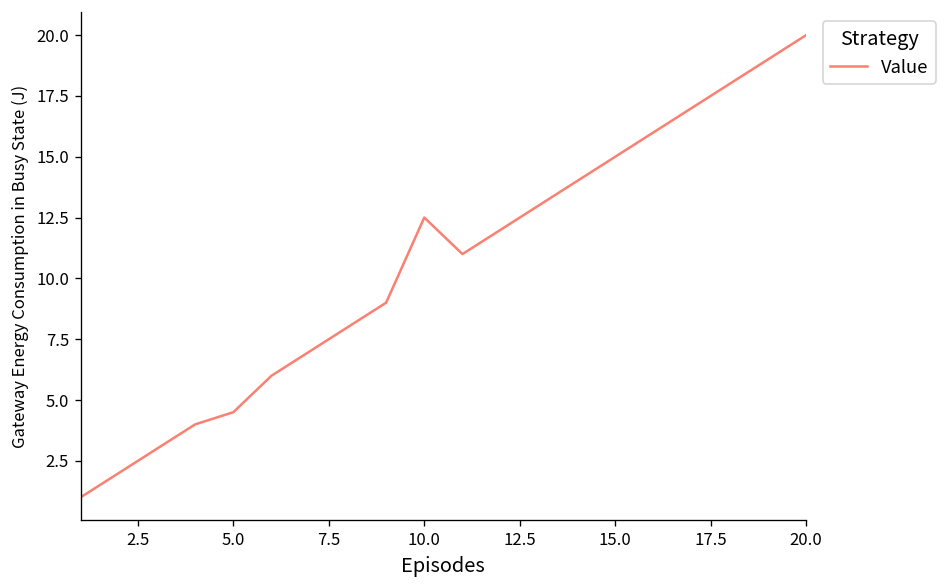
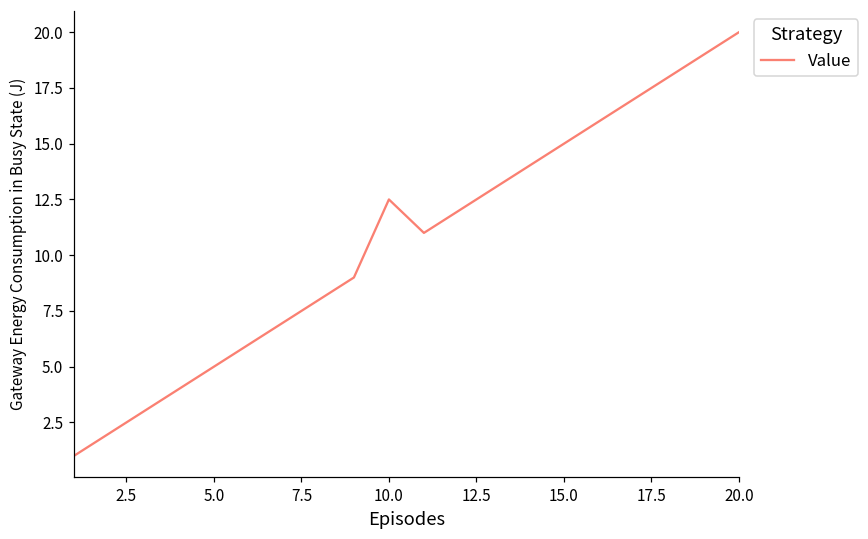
5.0: 4.5 -> 5.0
